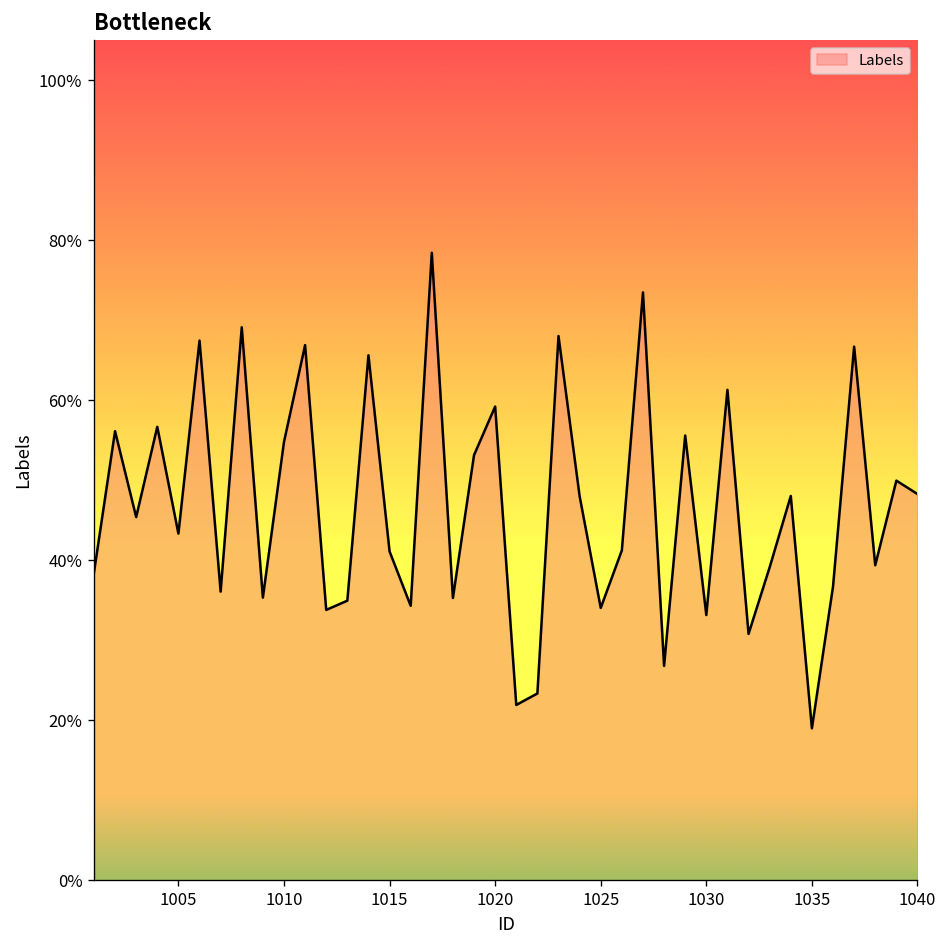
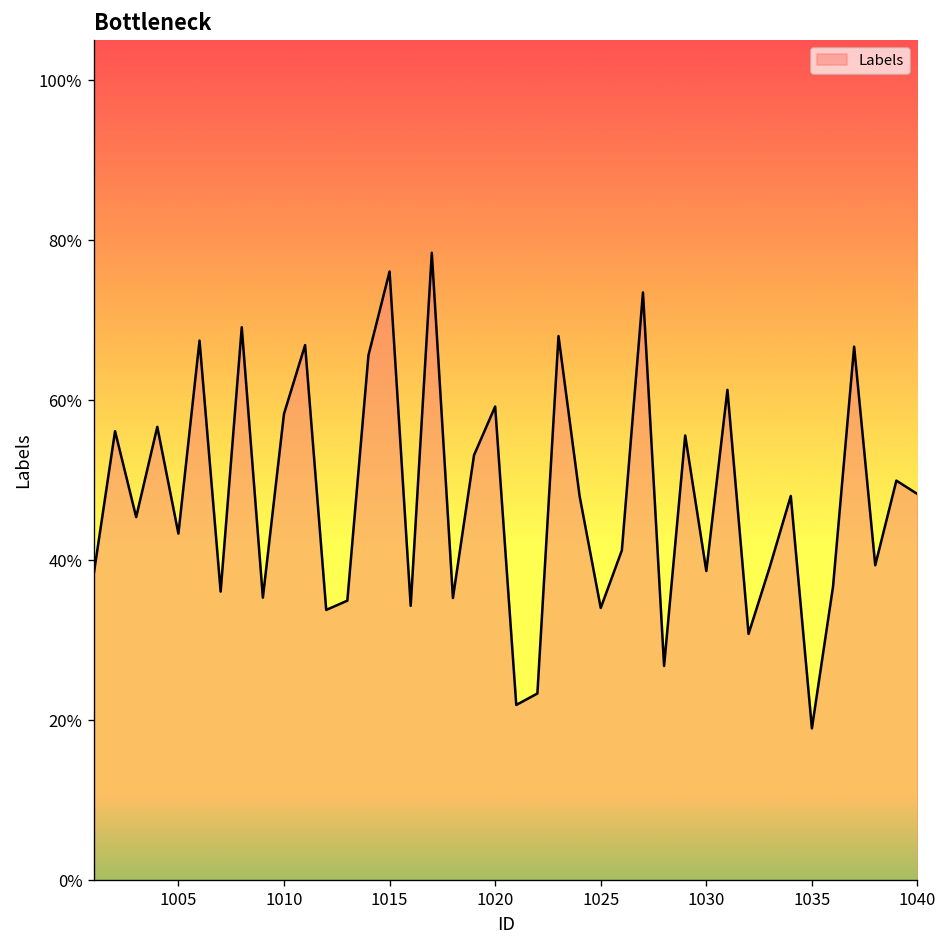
1010: 55% -> 58%
1015: 41% -> 76%
1030: 33% -> 39%
